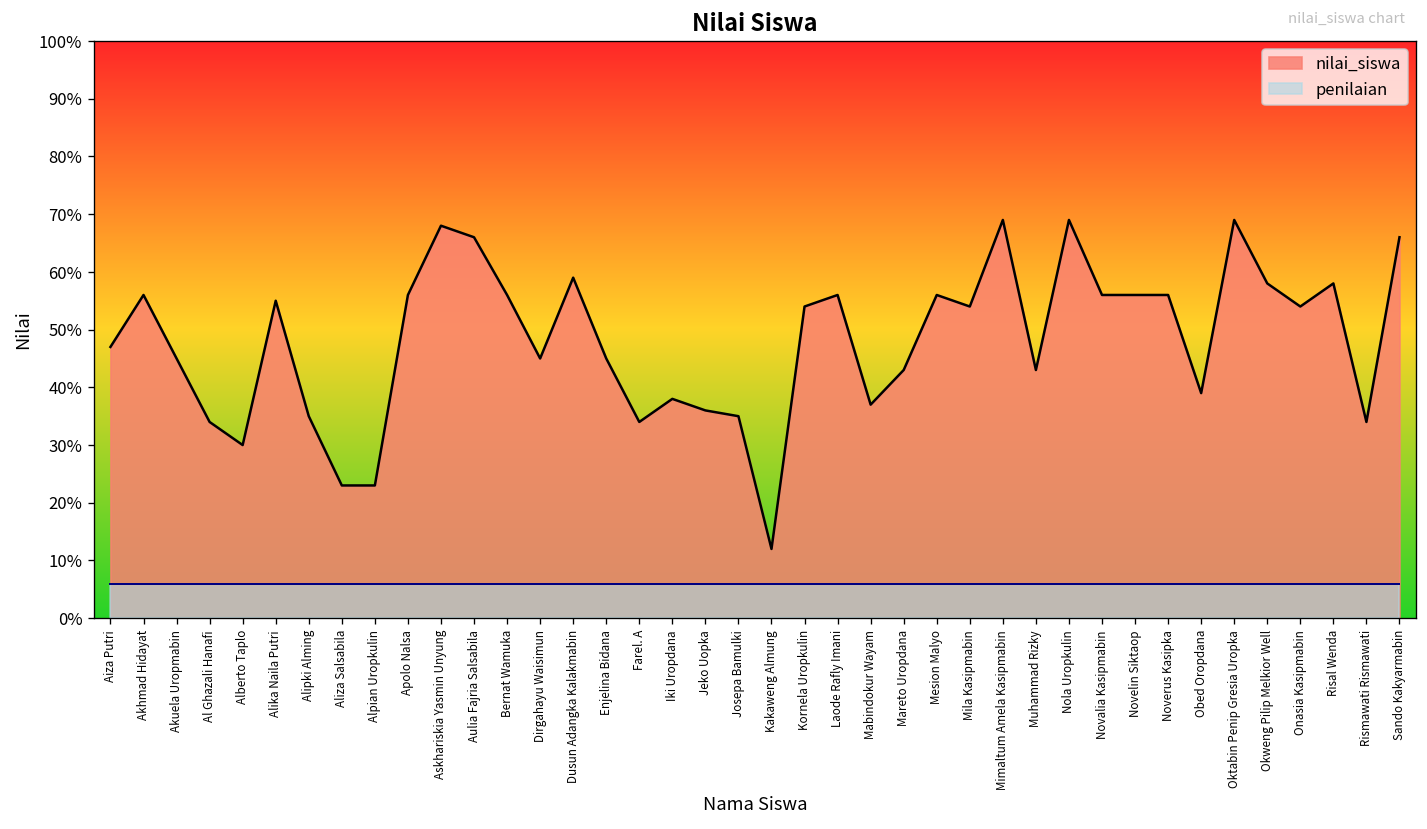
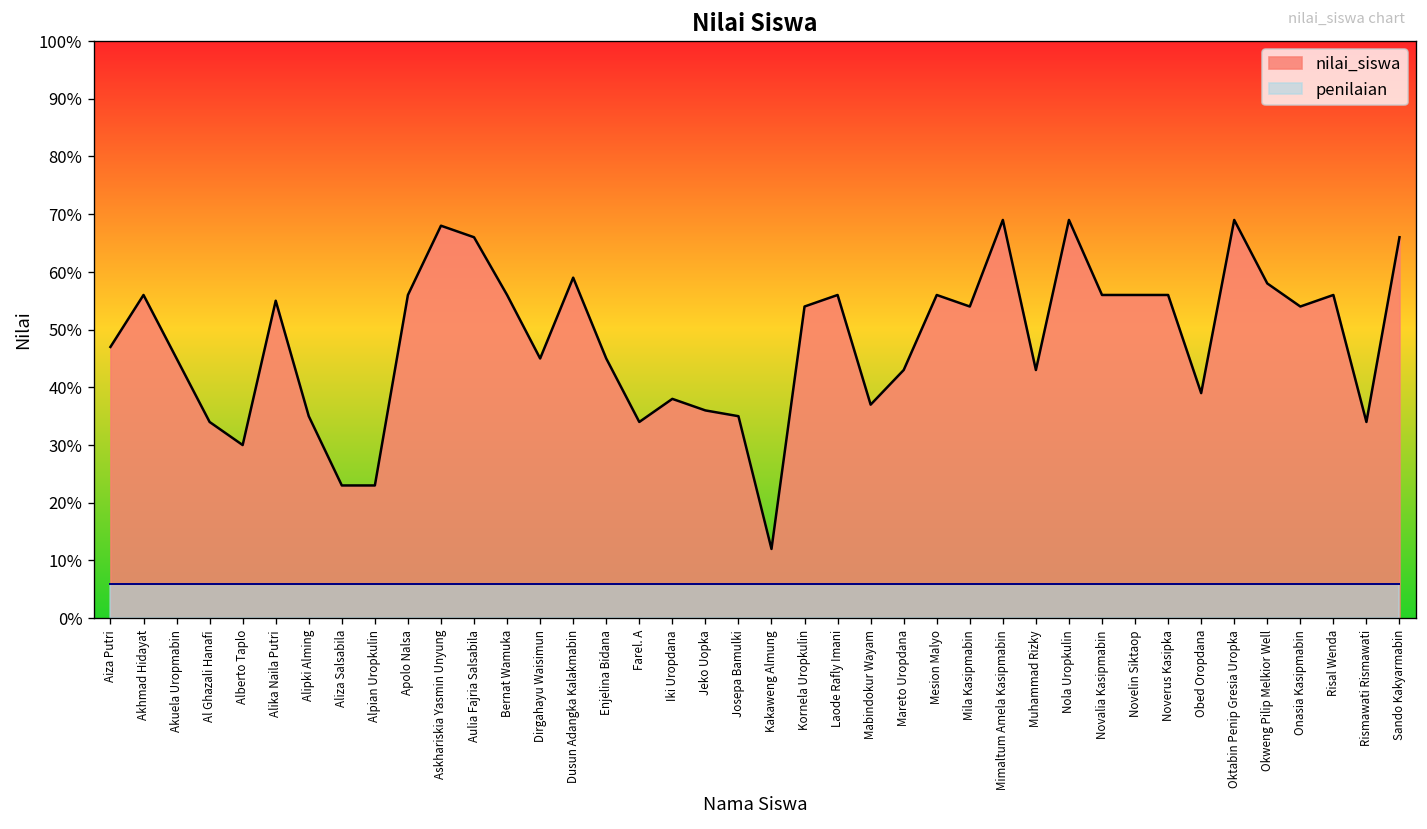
nilai_siswa, Risal Wenda: 58% -> 56%
